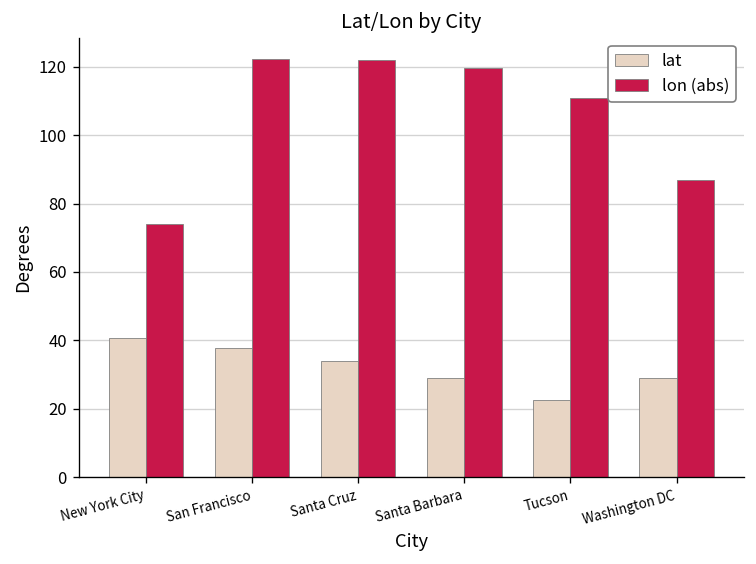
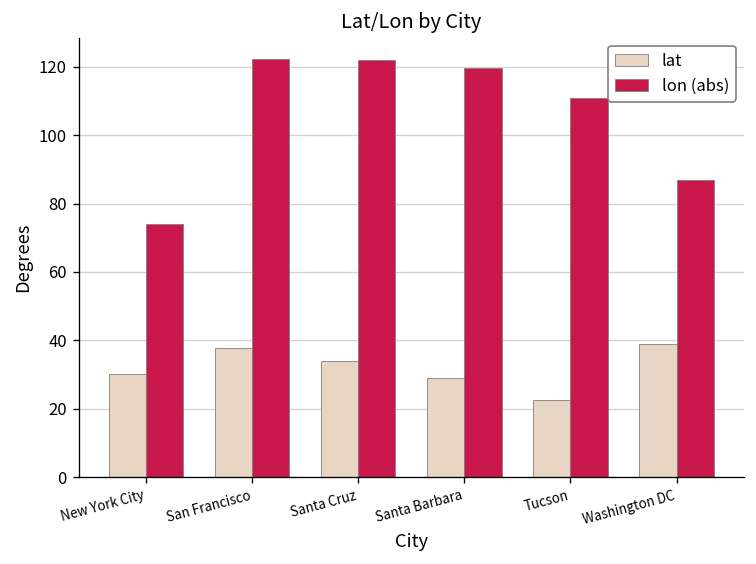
lat, New York City: 41 -> 30
lat, Washington DC: 29 -> 39
